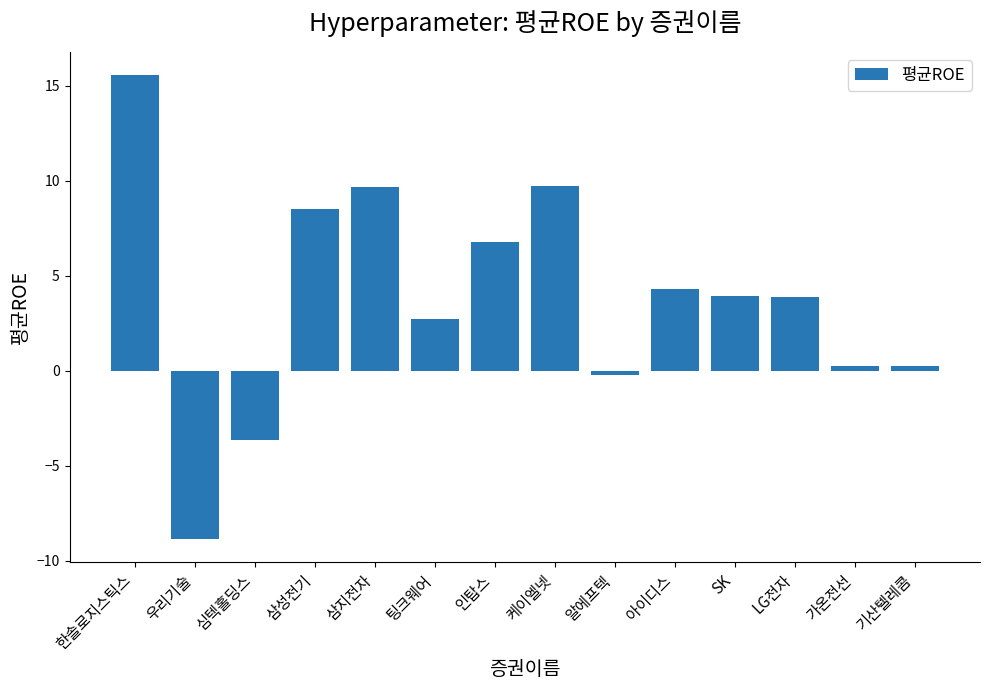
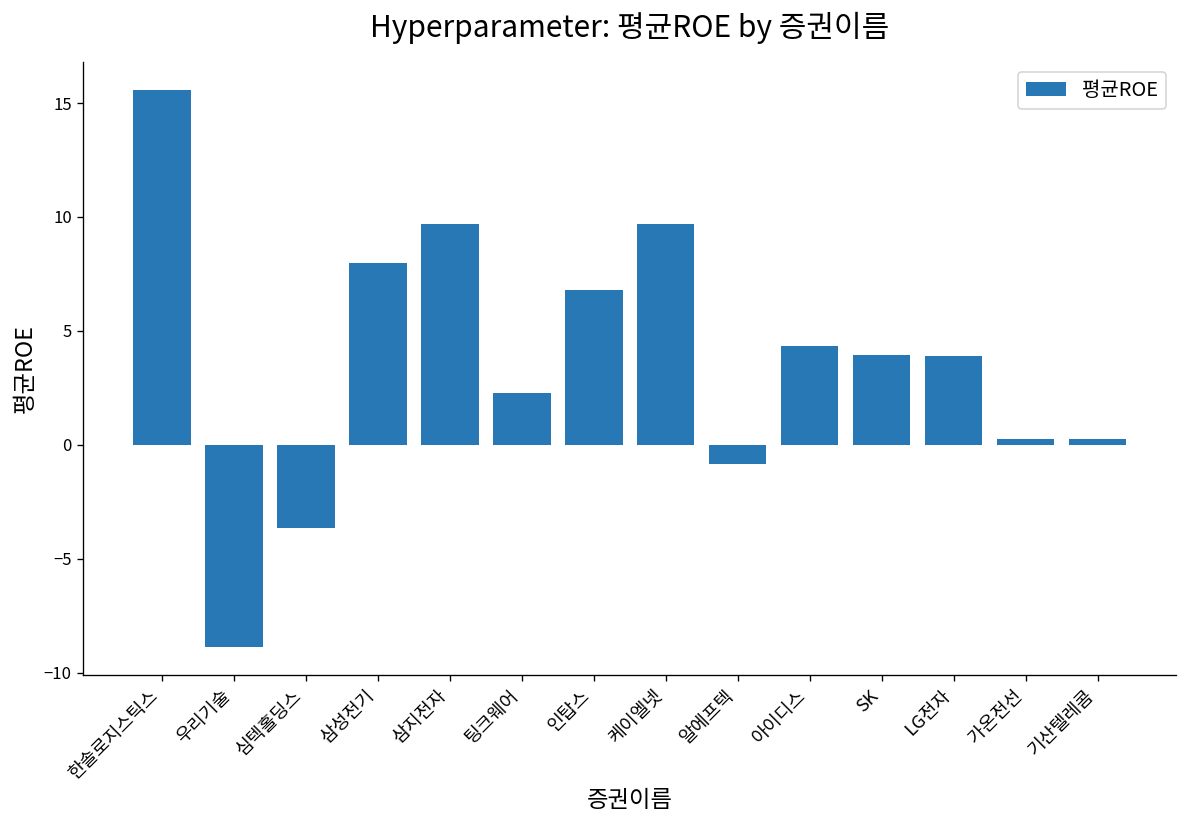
삼성전기: 8.5 -> 8.0
팅크웨어: 2.7 -> 2.3
알에프텍: -0.2 -> -0.8
